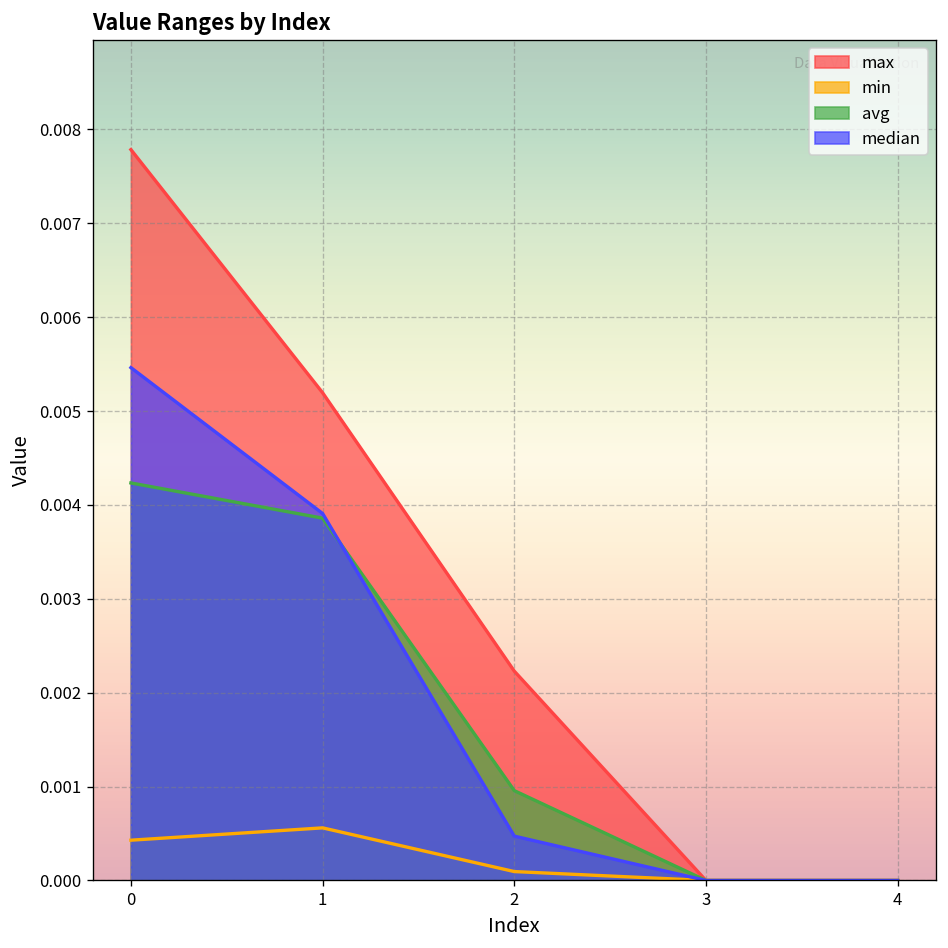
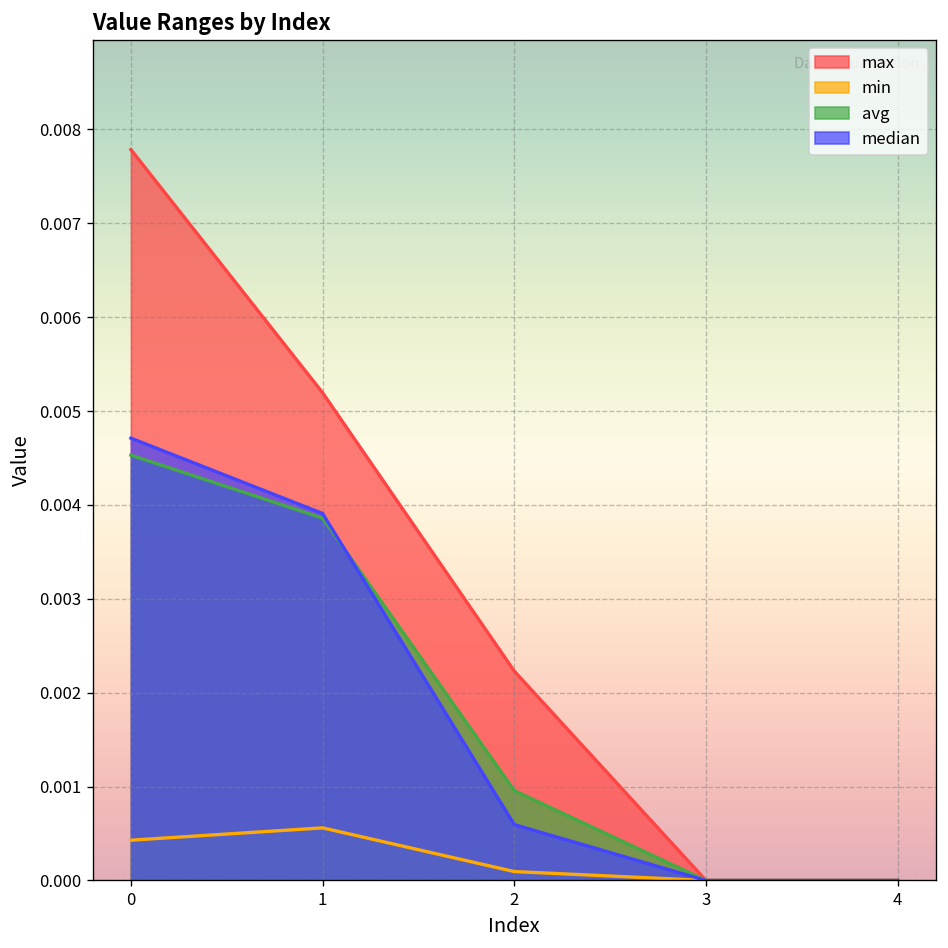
avg, 0: 0.0042 -> 0.0045
median, 0: 0.0055 -> 0.0047
median, 2: 0.0005 -> 0.0006
